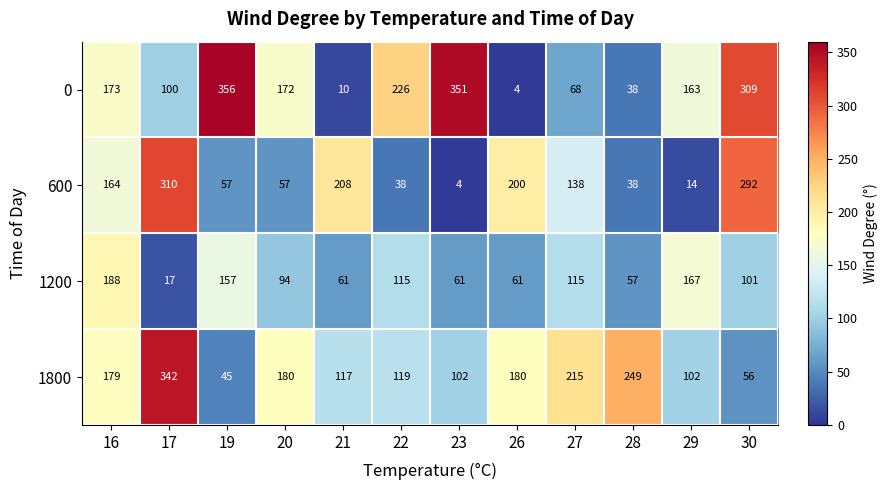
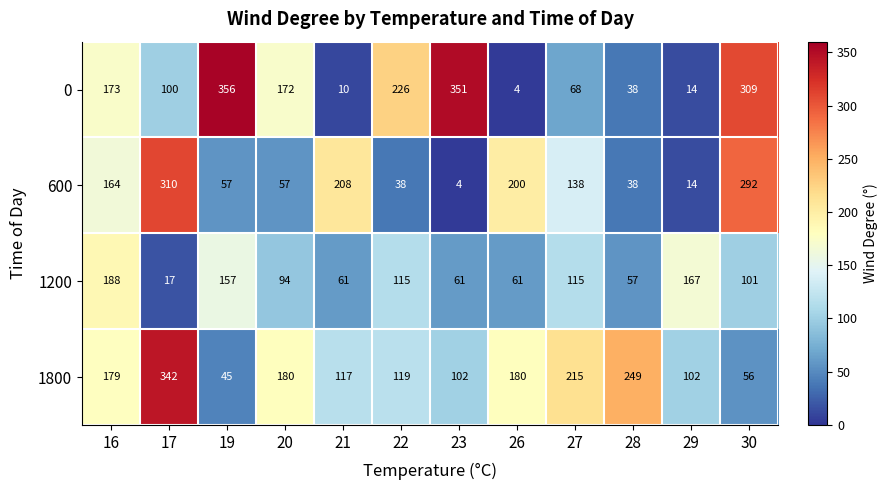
0, 29: 163 -> 14
